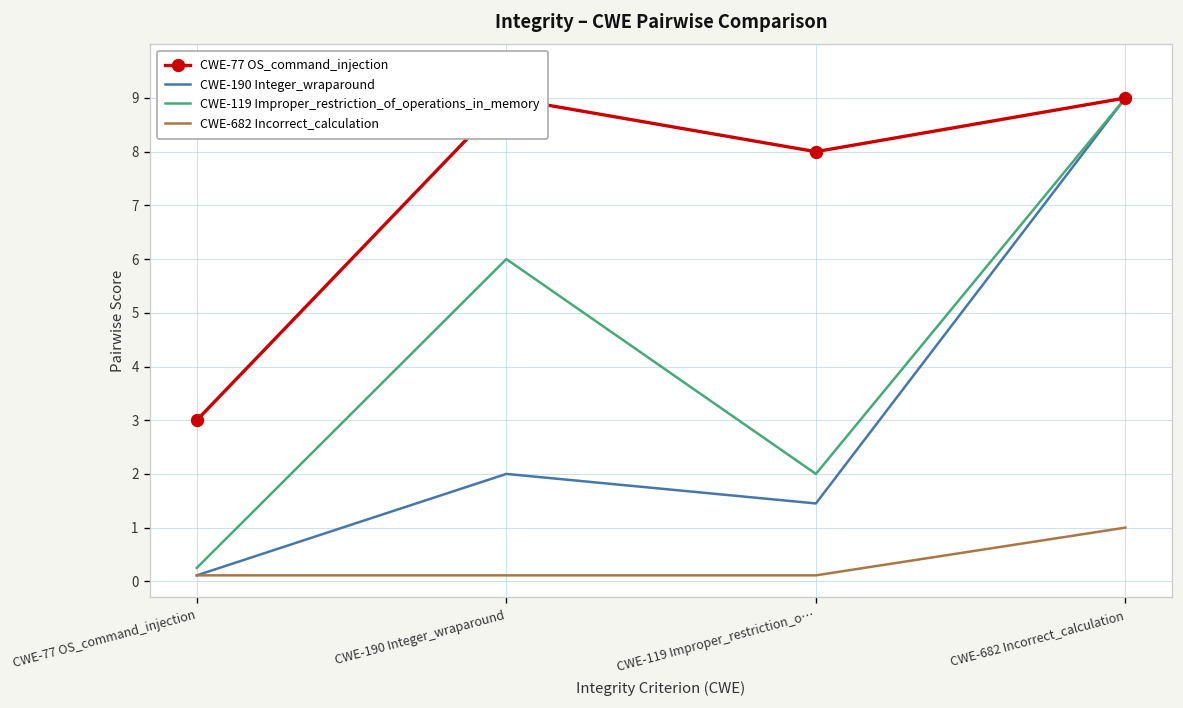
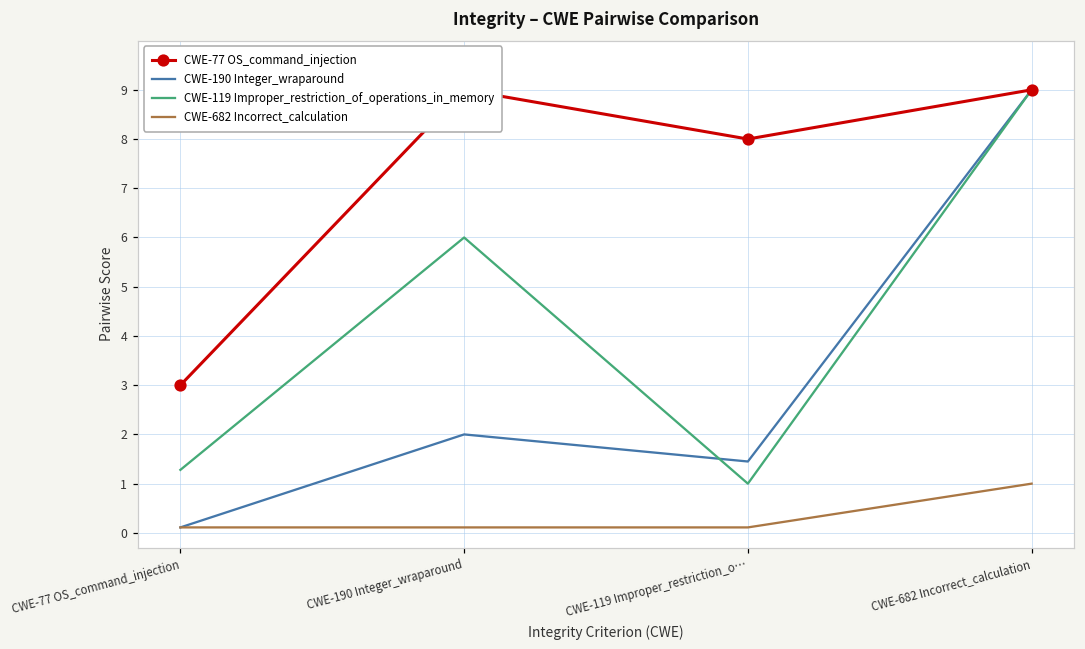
CWE-119 Improper_restriction_of_operations_in_memory, CWE-77 OS_command_injection: 0.3 -> 1.3
CWE-119 Improper_restriction_of_operations_in_memory, CWE-119 Improper_restriction_o…: 2 -> 1
